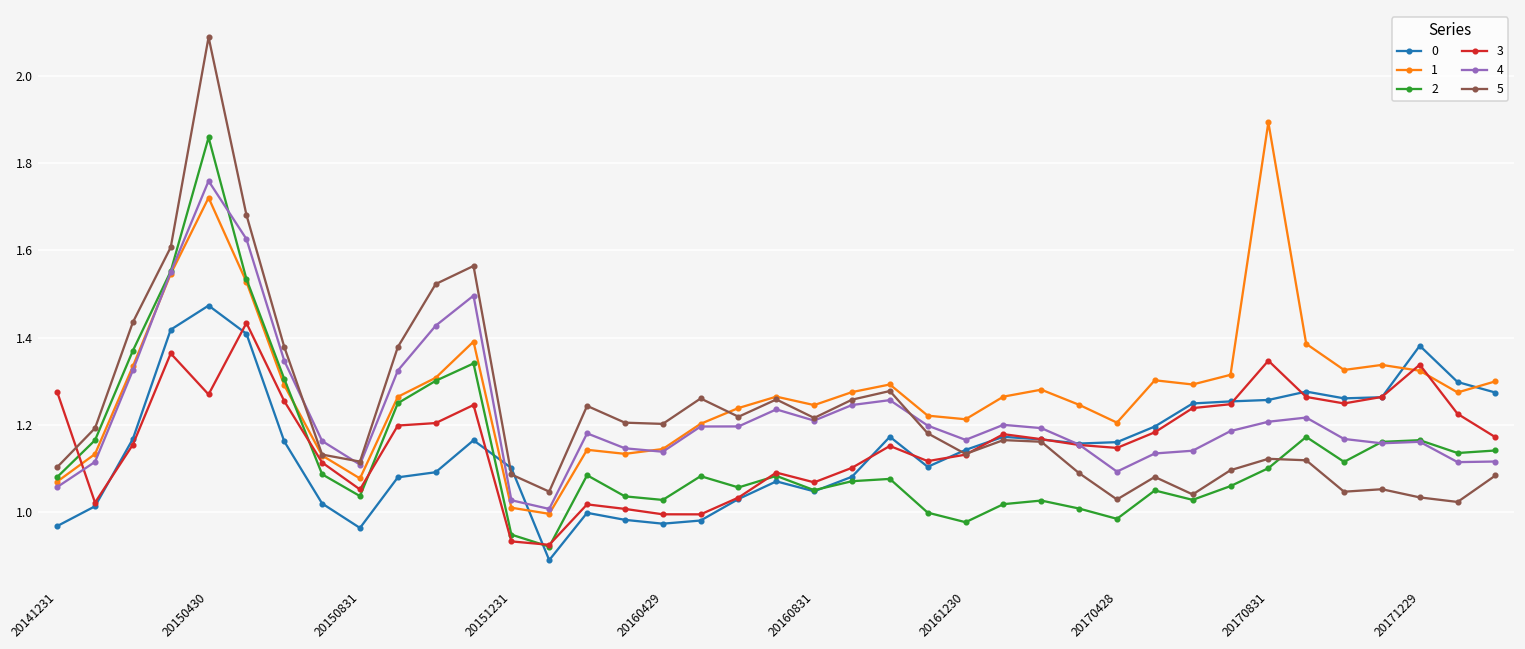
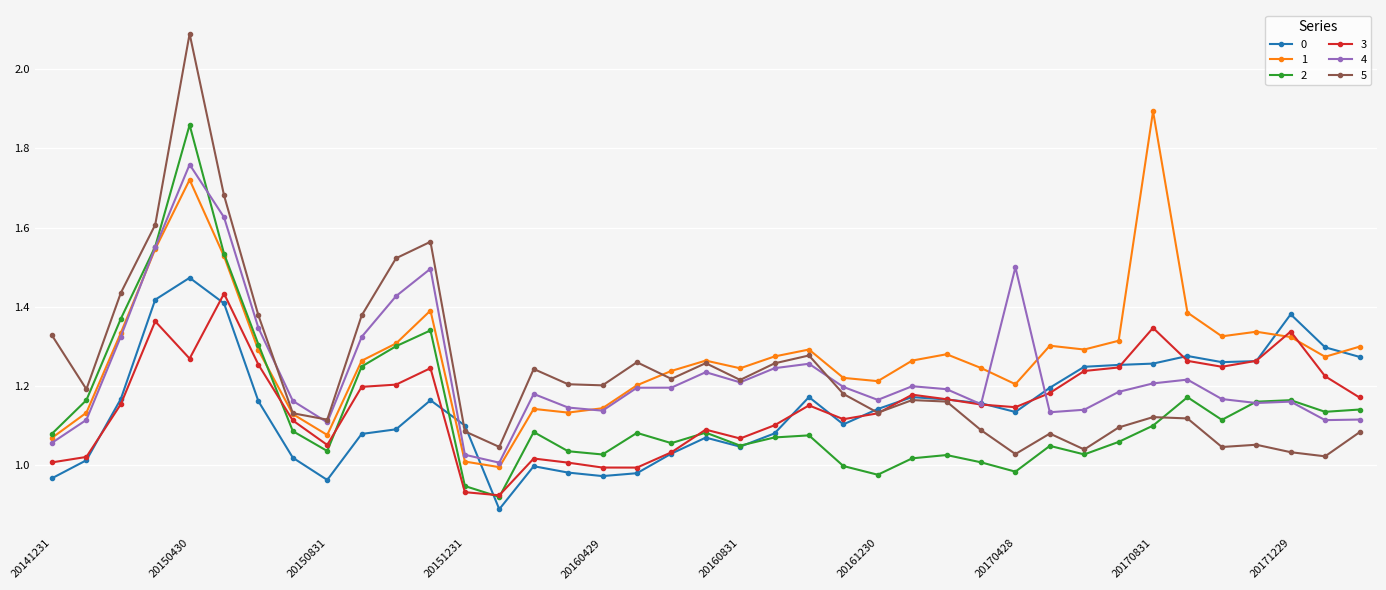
3, 20141231: 1.28 -> 1.01
5, 20141231: 1.10 -> 1.33
0, 20170428: 1.16 -> 1.13
4, 20170428: 1.09 -> 1.50
